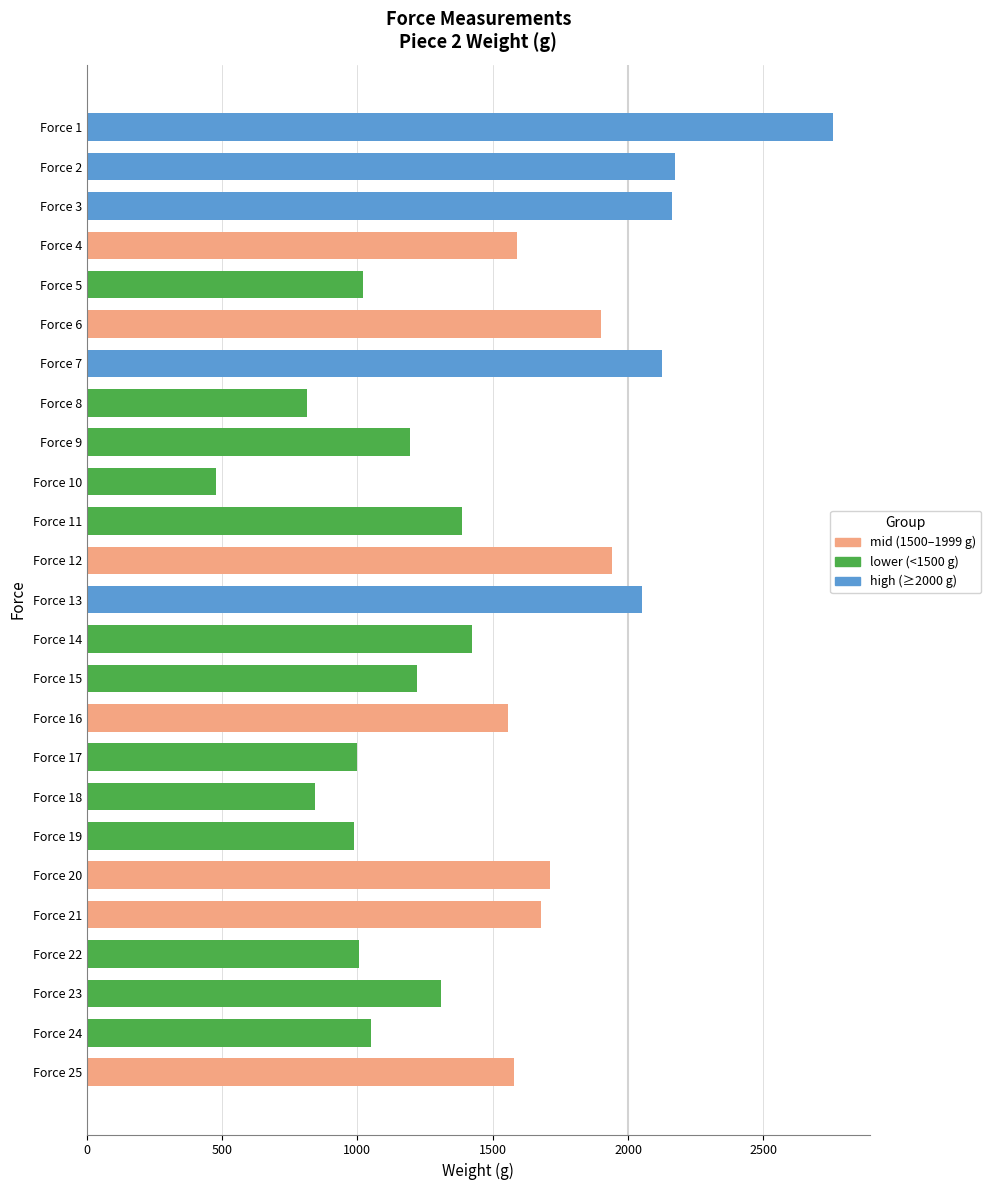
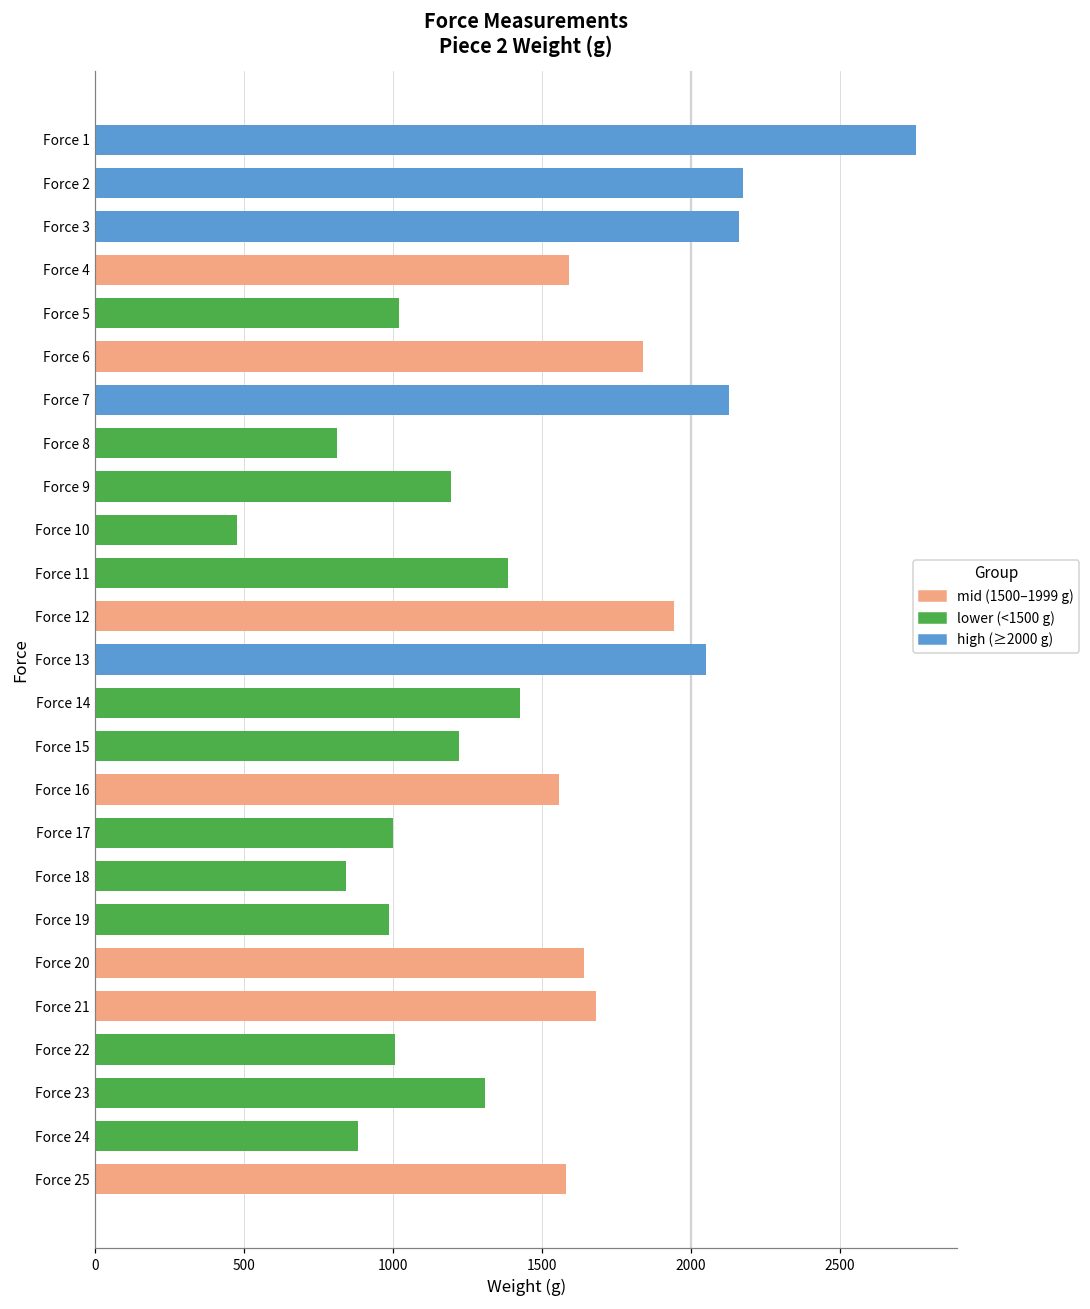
Force 6: 1900 -> 1840
Force 20: 1710 -> 1640
Force 24: 1050 -> 880
